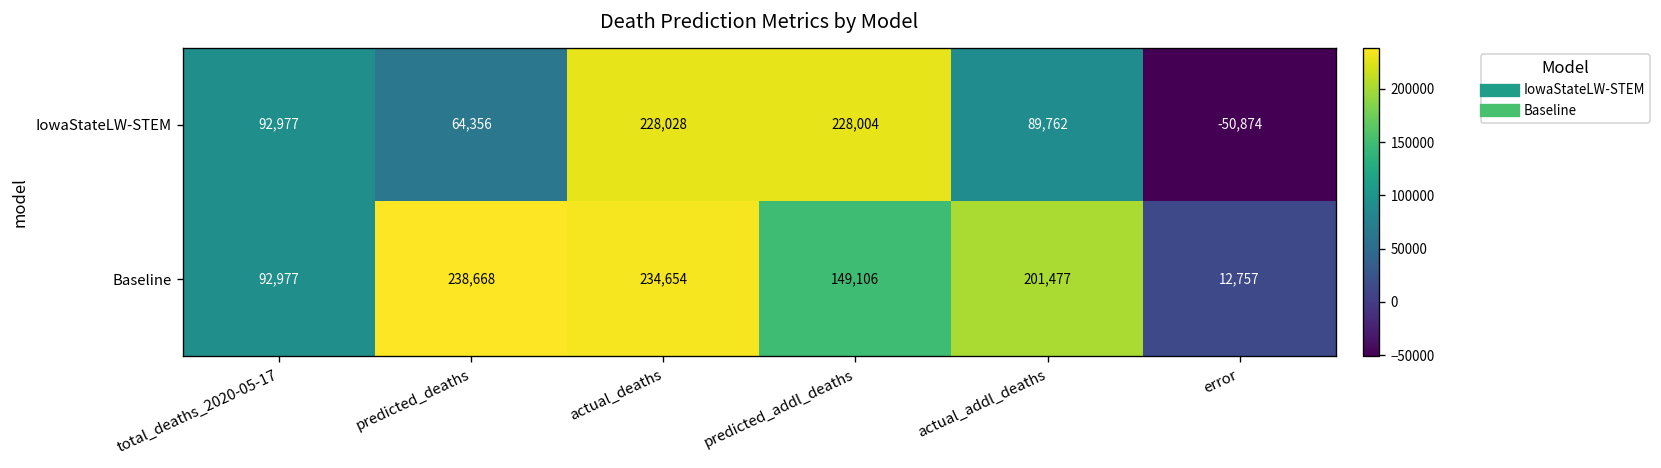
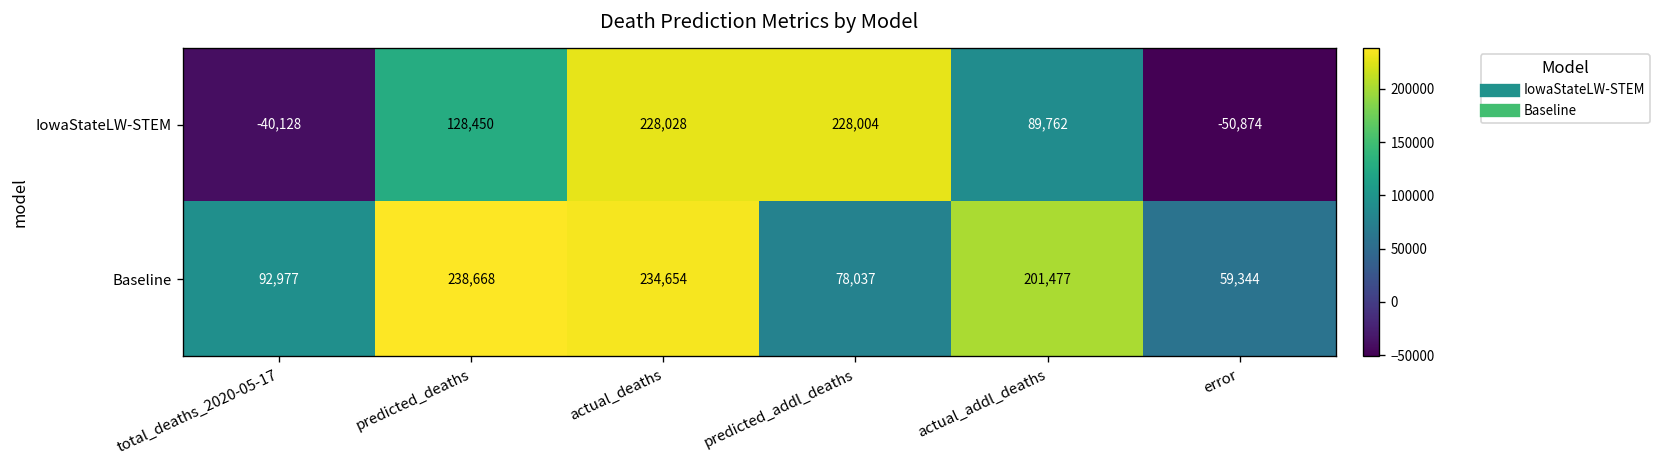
IowaStateLW-STEM, total_deaths_2020-05-17: 92,977 -> -40,128
IowaStateLW-STEM, predicted_deaths: 64,356 -> 128,450
Baseline, predicted_addl_deaths: 149,106 -> 78,037
Baseline, error: 12,757 -> 59,344
